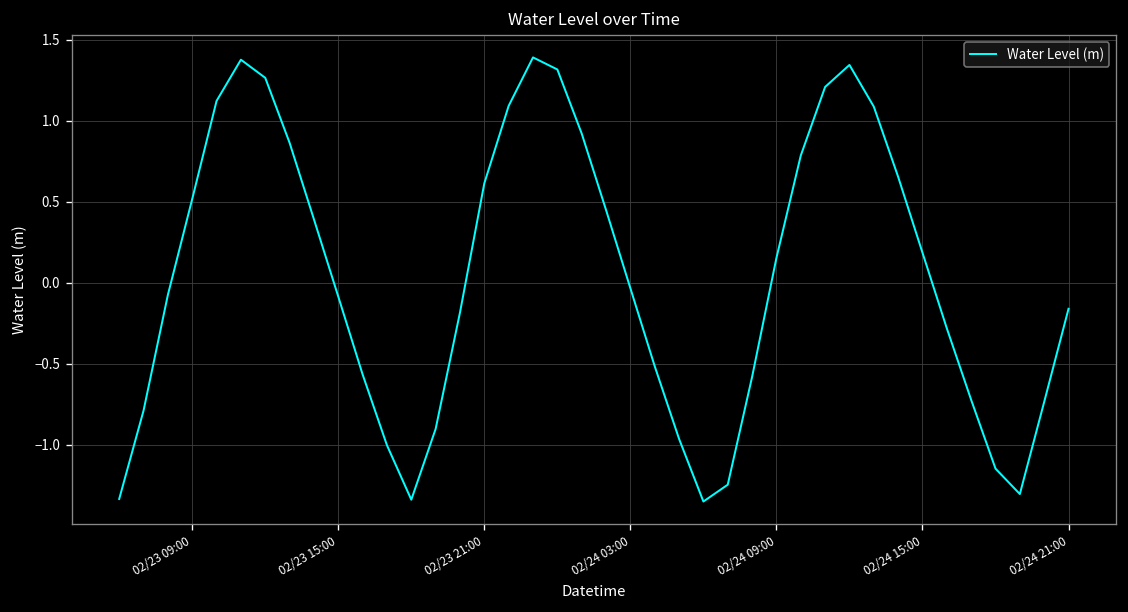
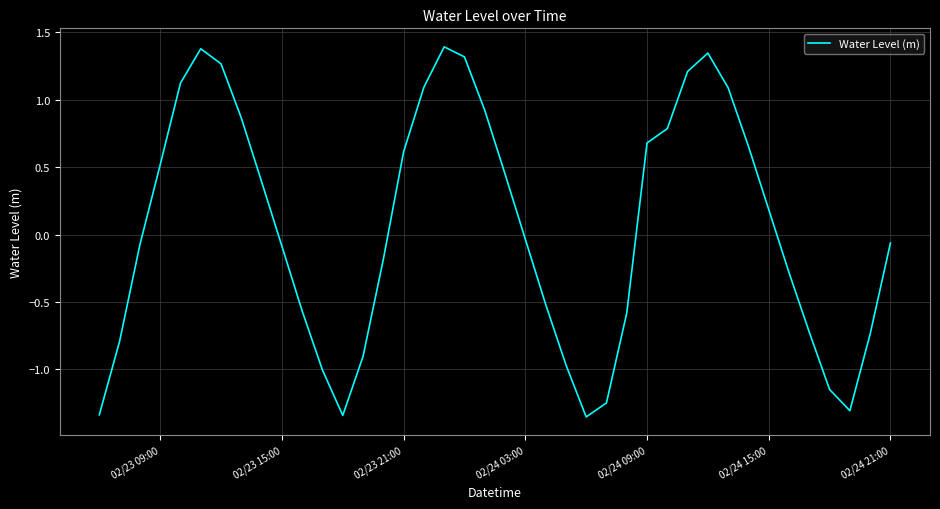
02/24 09:00: 0.15 -> 0.68
02/24 21:00: -0.16 -> -0.06
